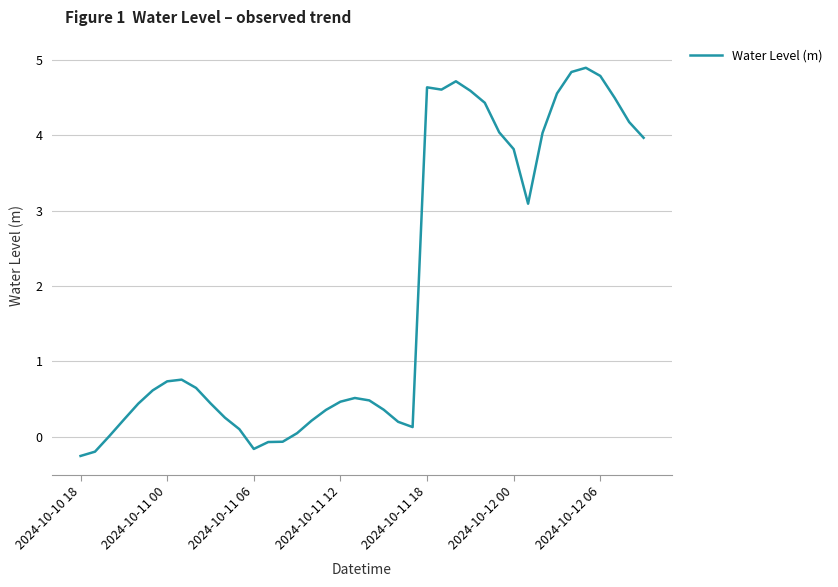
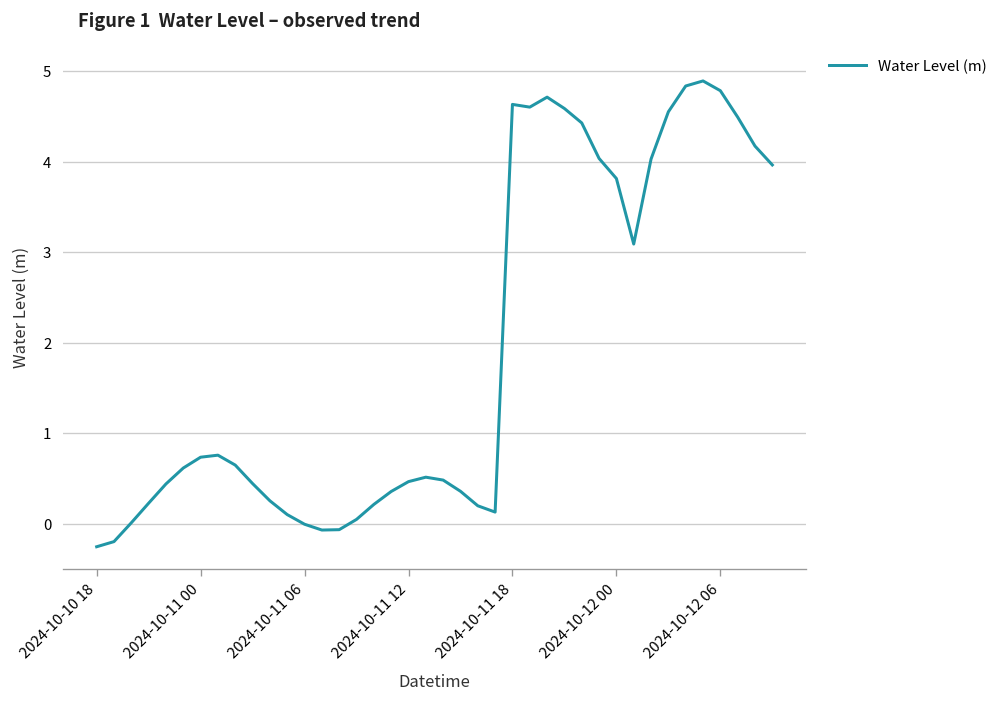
2024-10-11 06: -0.2 -> 0.0
